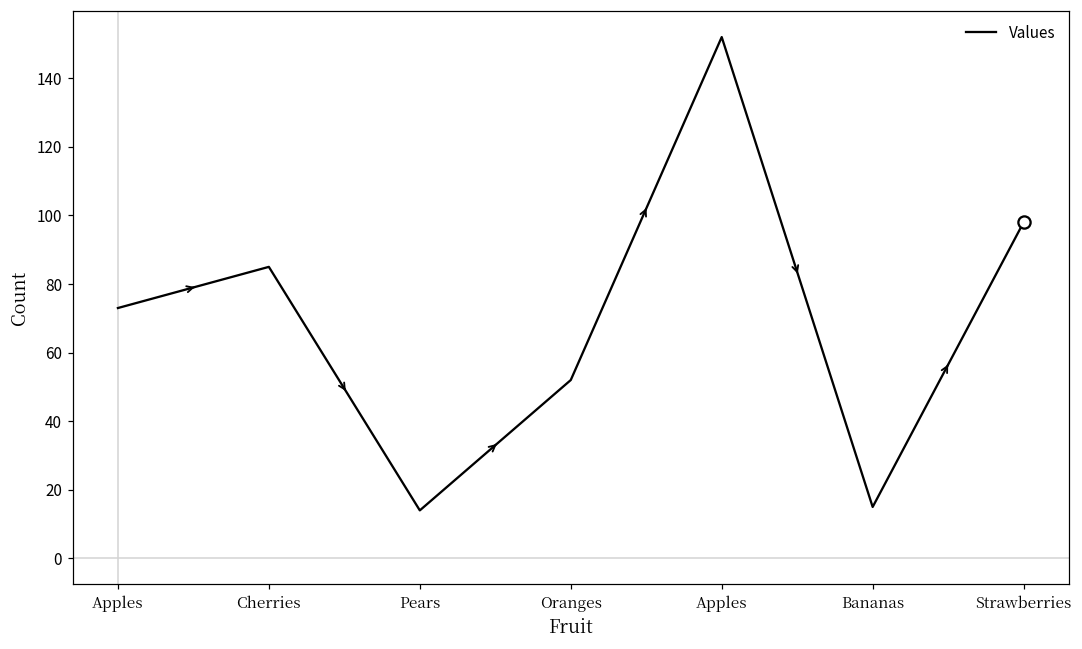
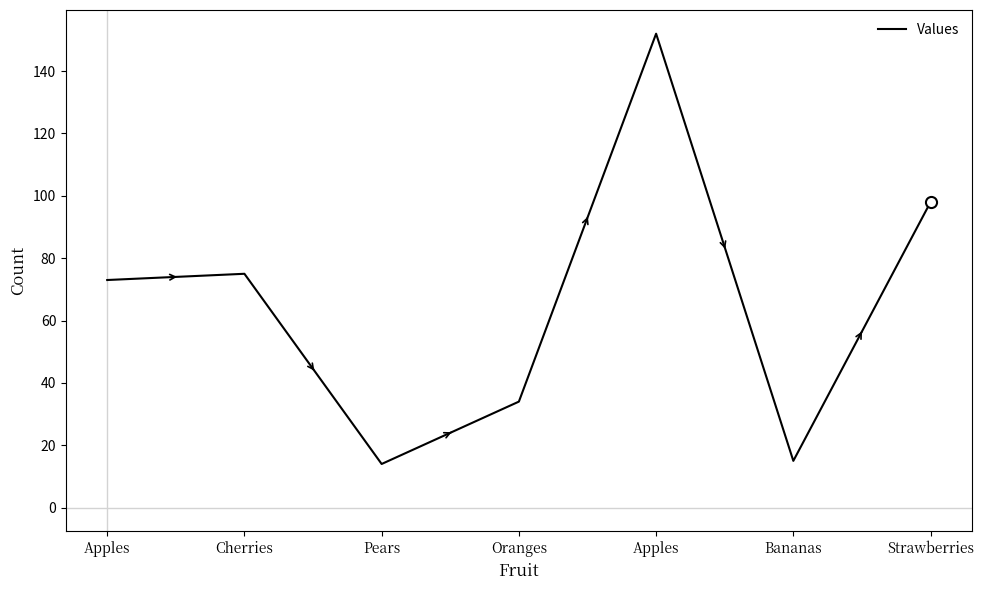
Values, Cherries: 85 -> 75
Values, Oranges: 52 -> 34
